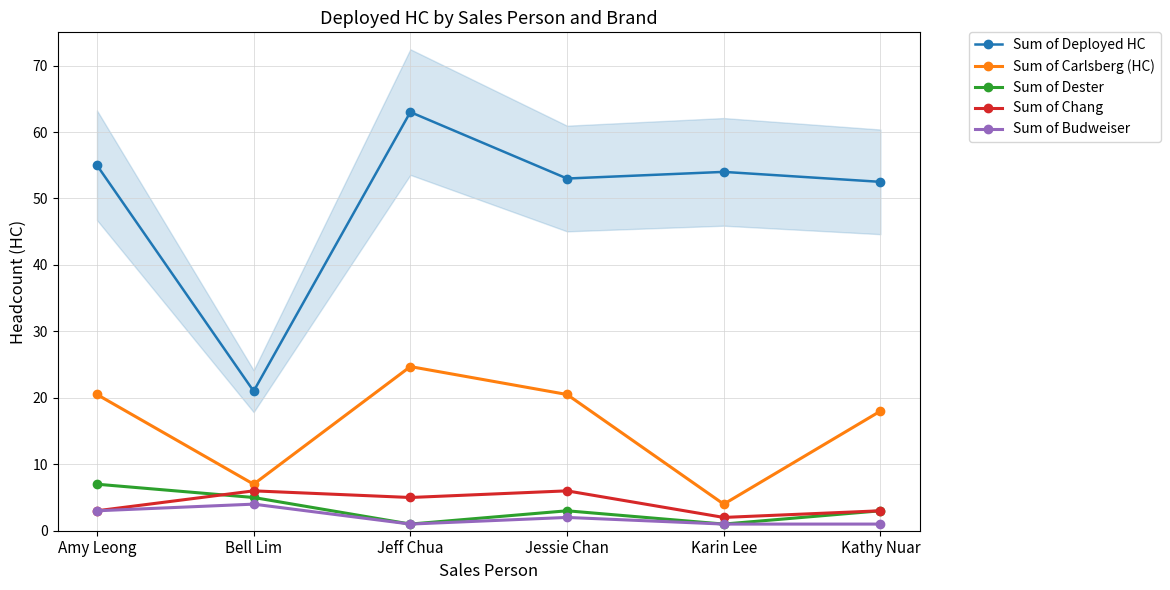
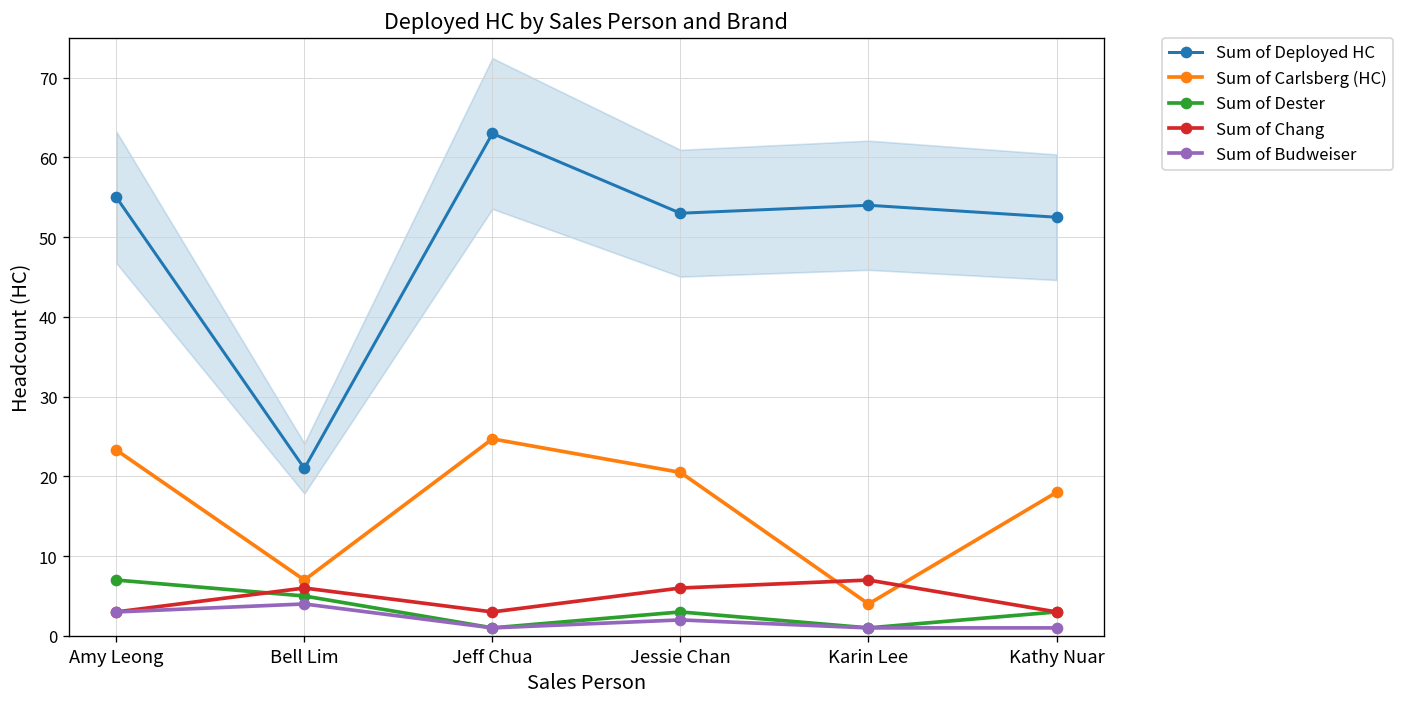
Sum of Carlsberg (HC), Amy Leong: 21 -> 23
Sum of Chang, Jeff Chua: 5 -> 3
Sum of Chang, Karin Lee: 2 -> 7
